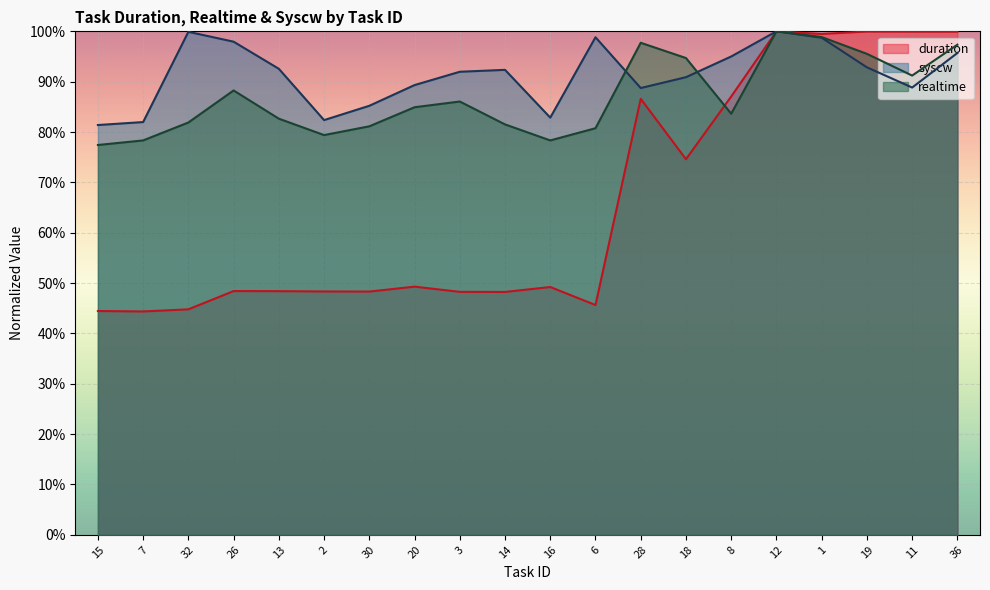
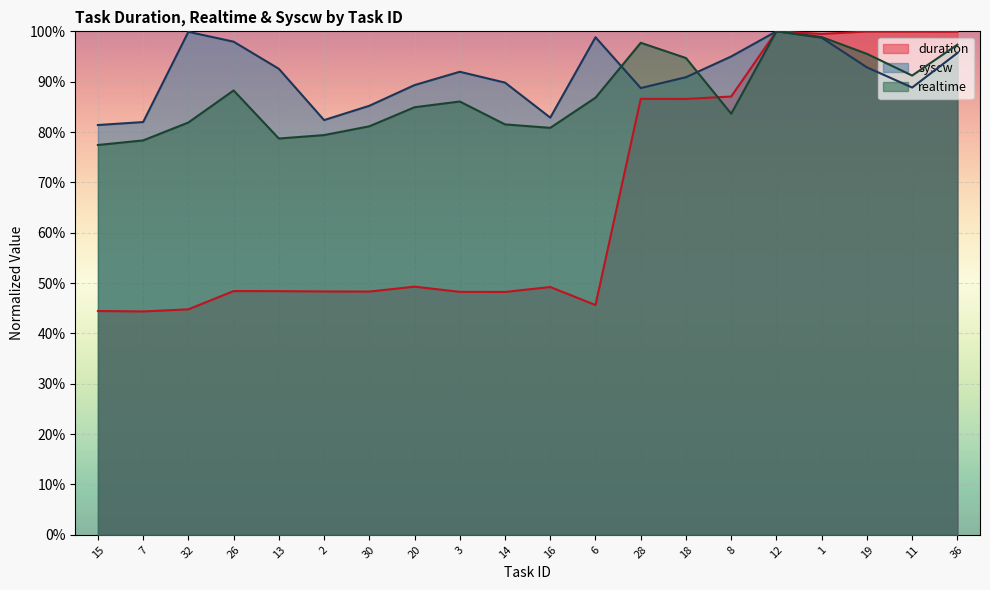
realtime, 13: 83% -> 79%
syscw, 14: 92% -> 90%
realtime, 16: 78% -> 81%
realtime, 6: 81% -> 87%
duration, 18: 75% -> 87%
